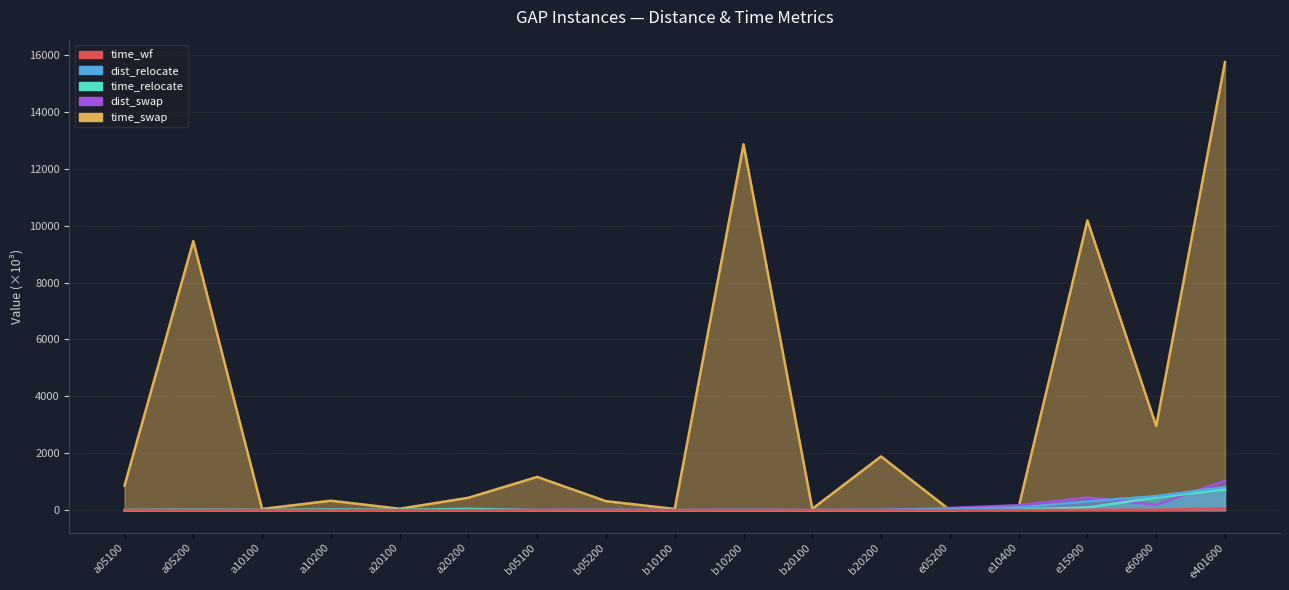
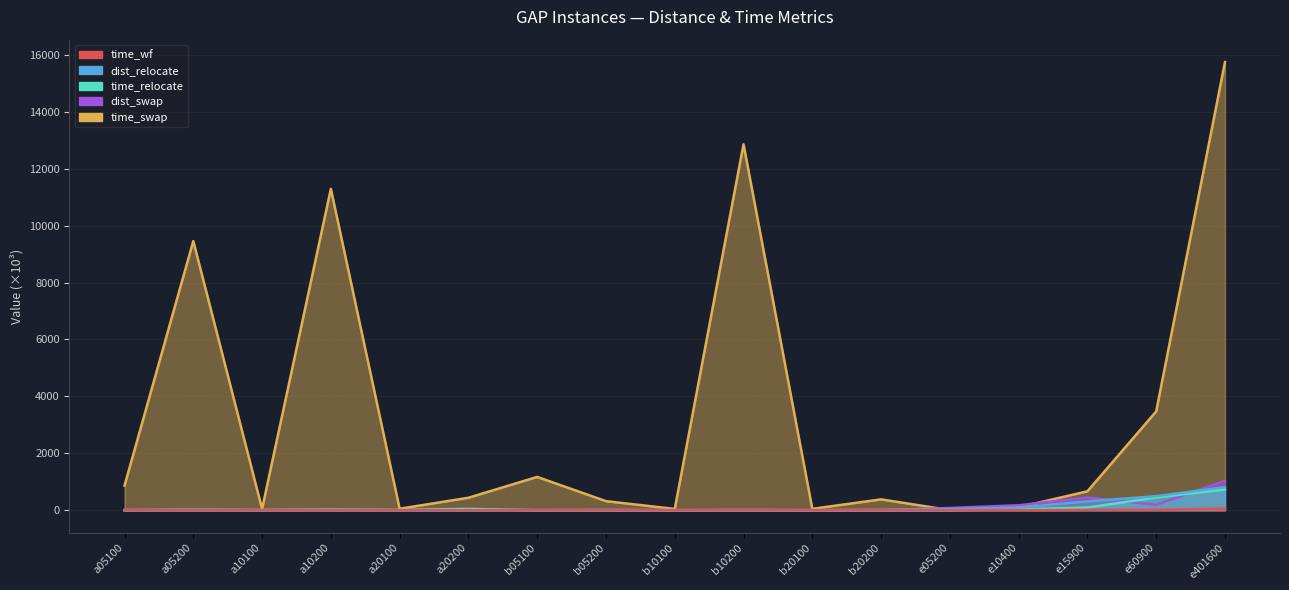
time_swap, a10200: 300 -> 11300
time_swap, b20200: 1900 -> 400
time_swap, e15900: 10200 -> 700
time_swap, e60900: 3000 -> 3500
